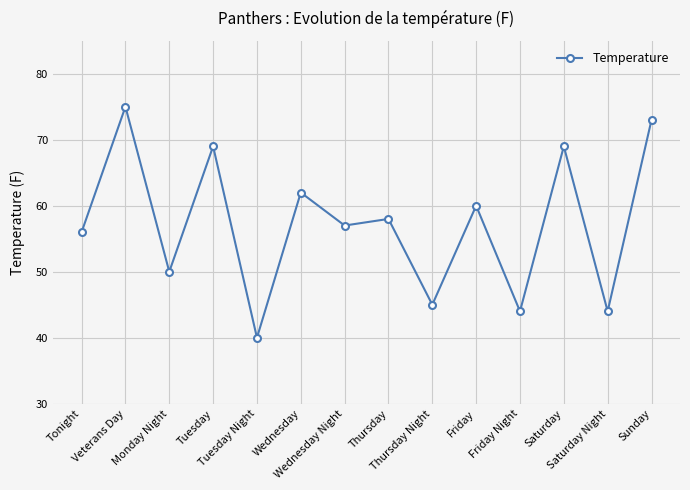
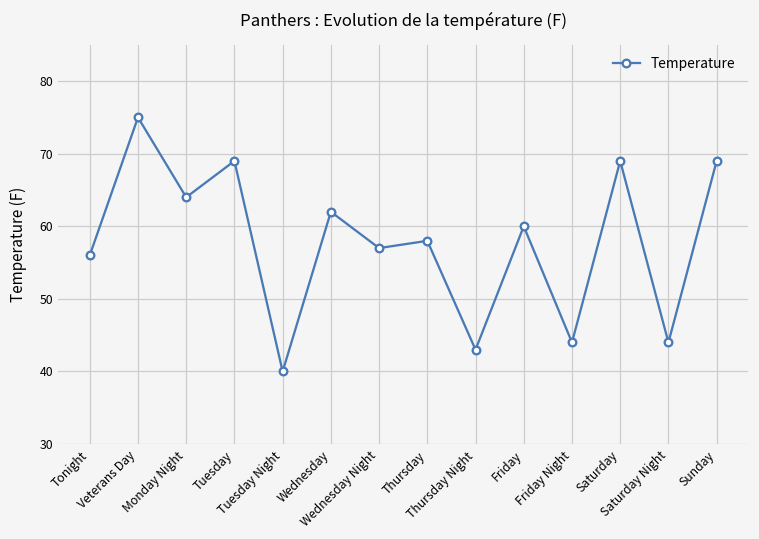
Monday Night: 50 -> 64
Thursday Night: 45 -> 43
Sunday: 73 -> 69
